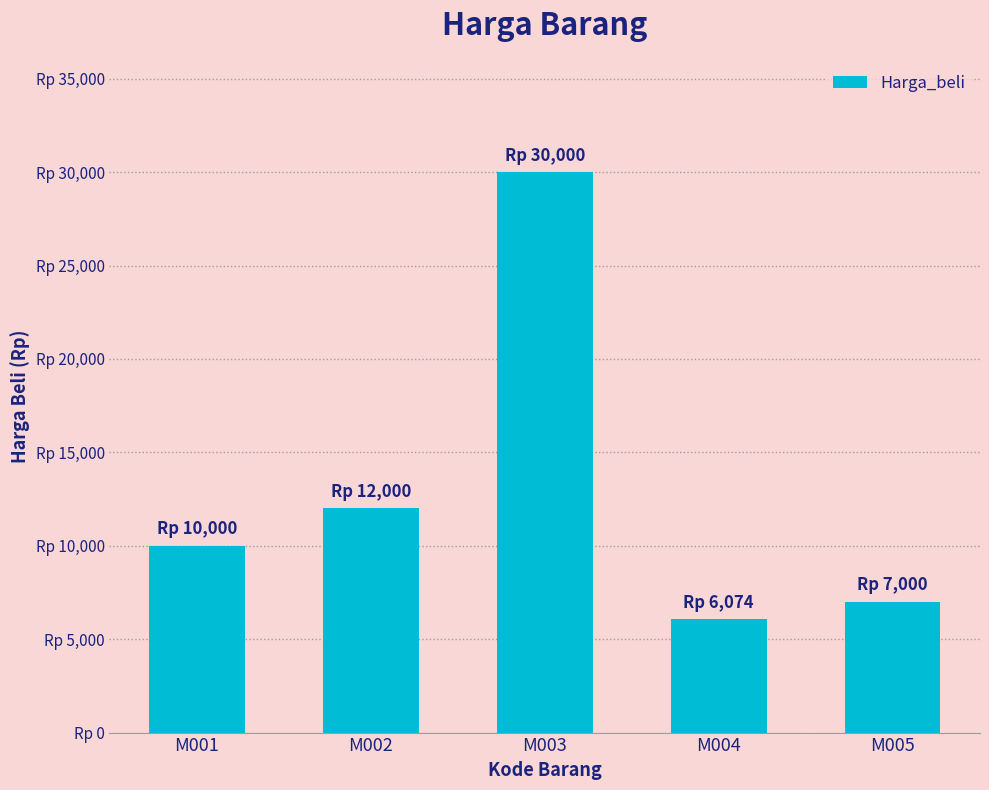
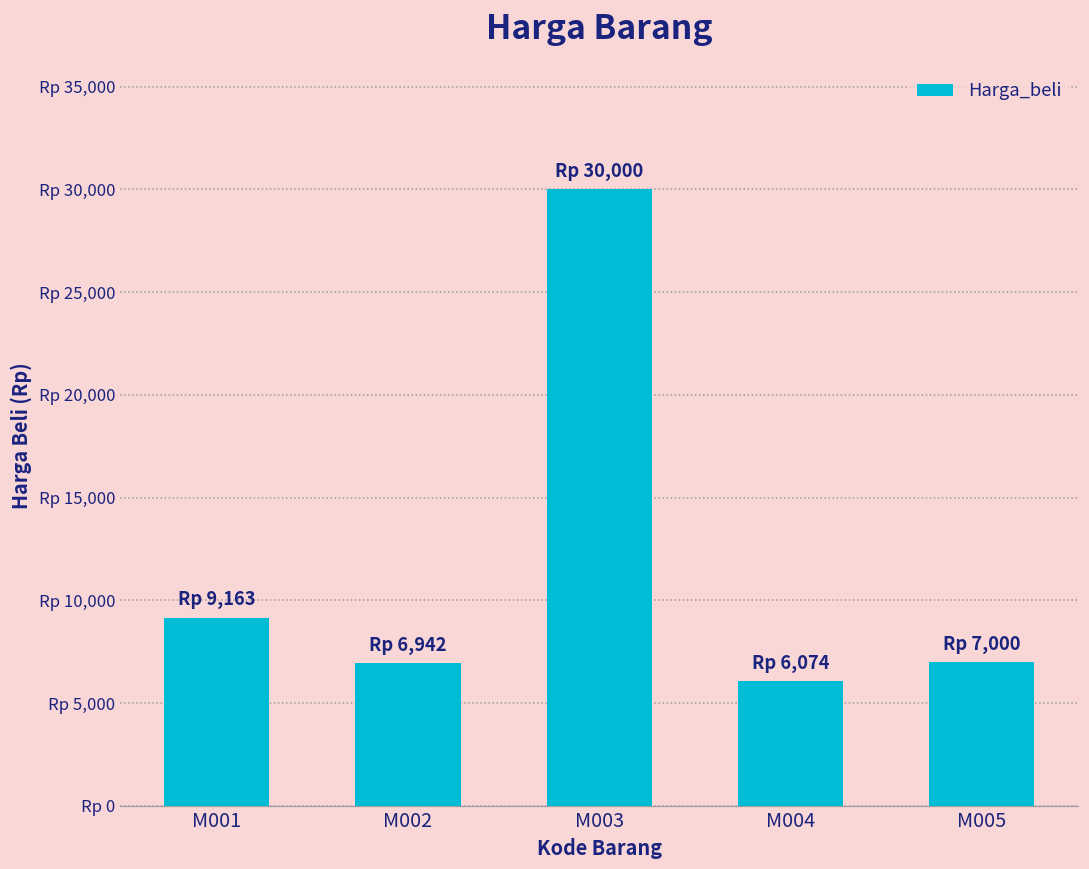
M001: 10,000 -> 9,163
M002: 12,000 -> 6,942
